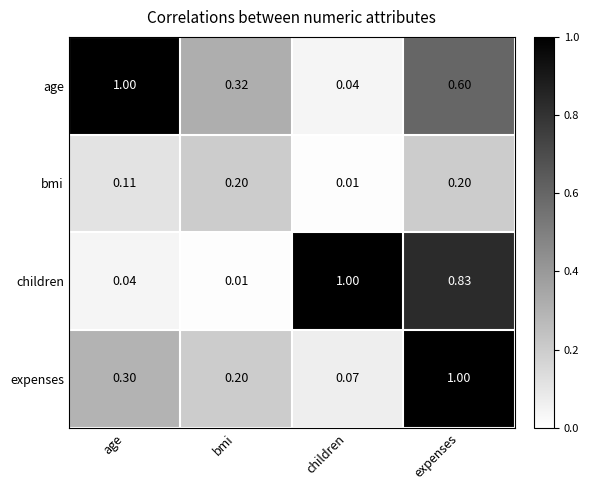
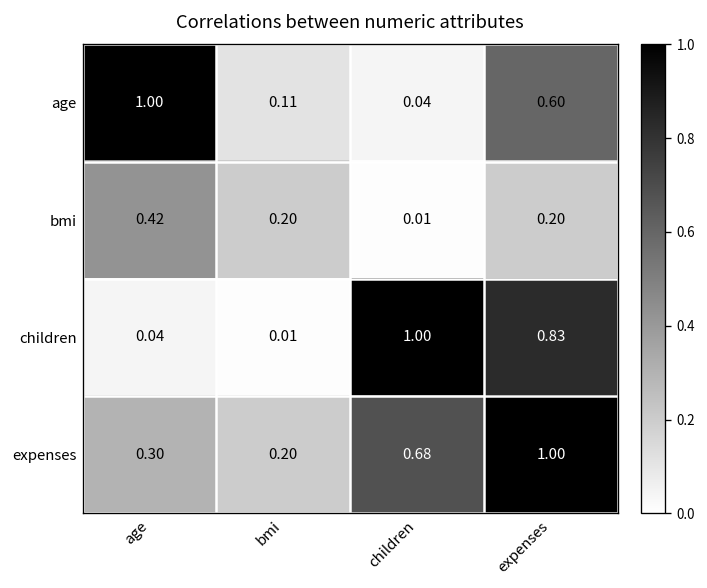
age, bmi: 0.32 -> 0.11
bmi, age: 0.11 -> 0.42
expenses, children: 0.07 -> 0.68
